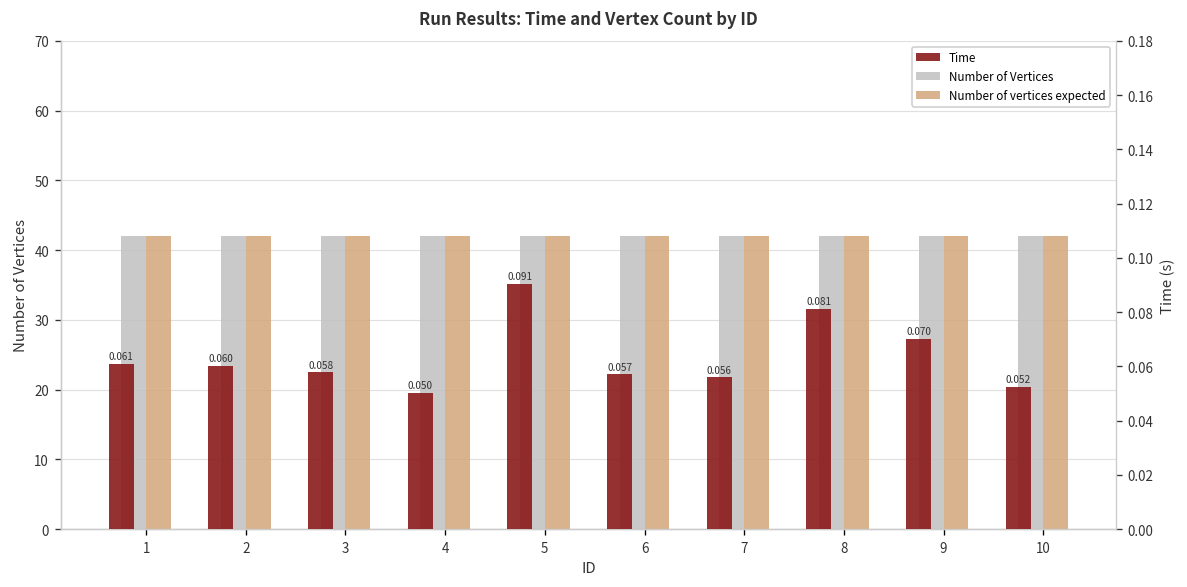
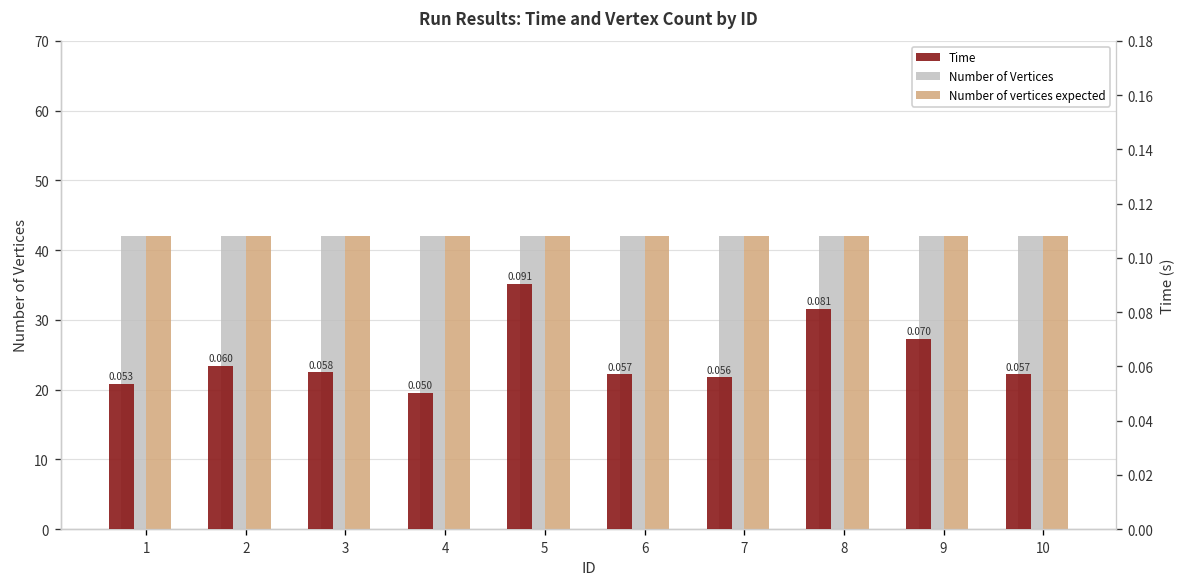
Time, 1: 0.061 -> 0.053
Time, 10: 0.052 -> 0.057
